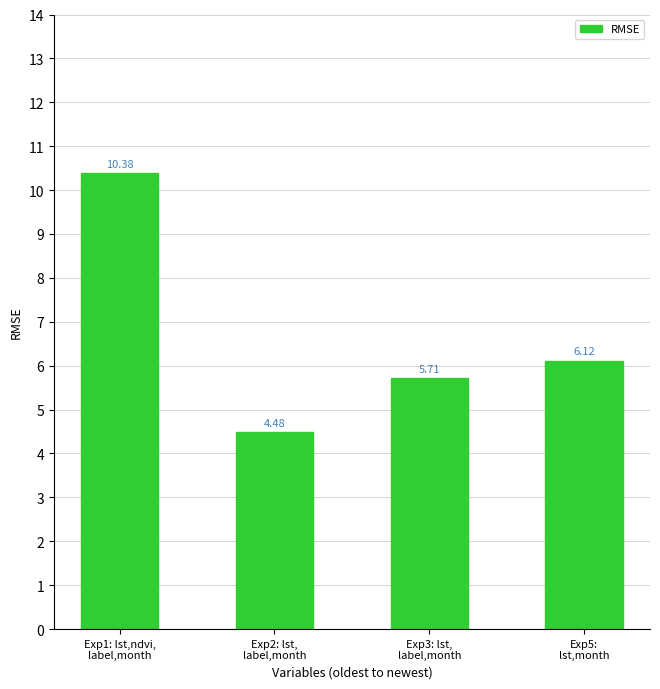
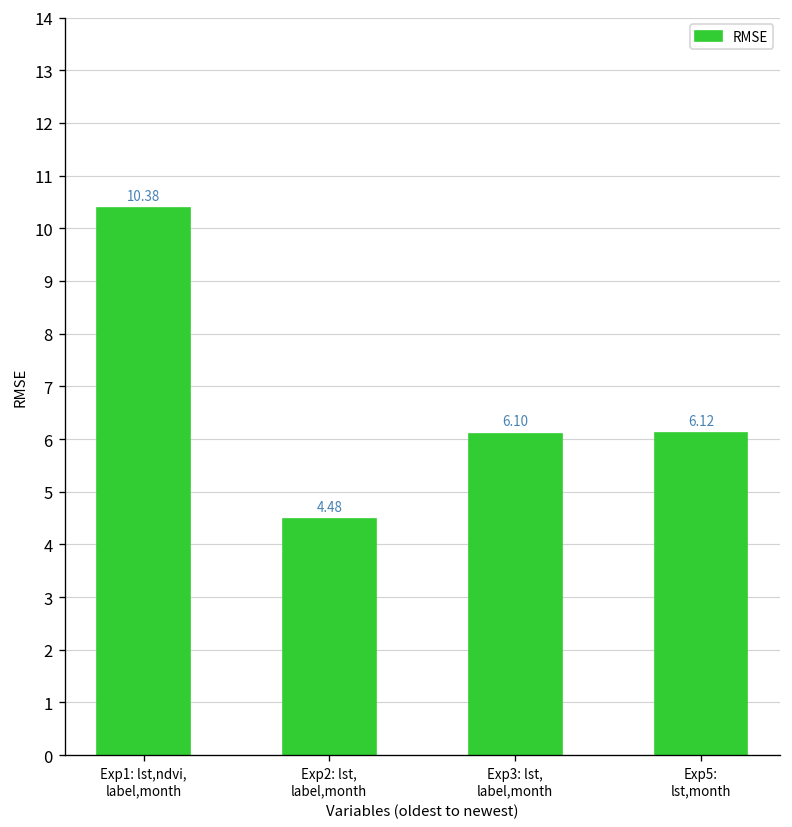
Exp3: lst, label,month: 5.71 -> 6.10
